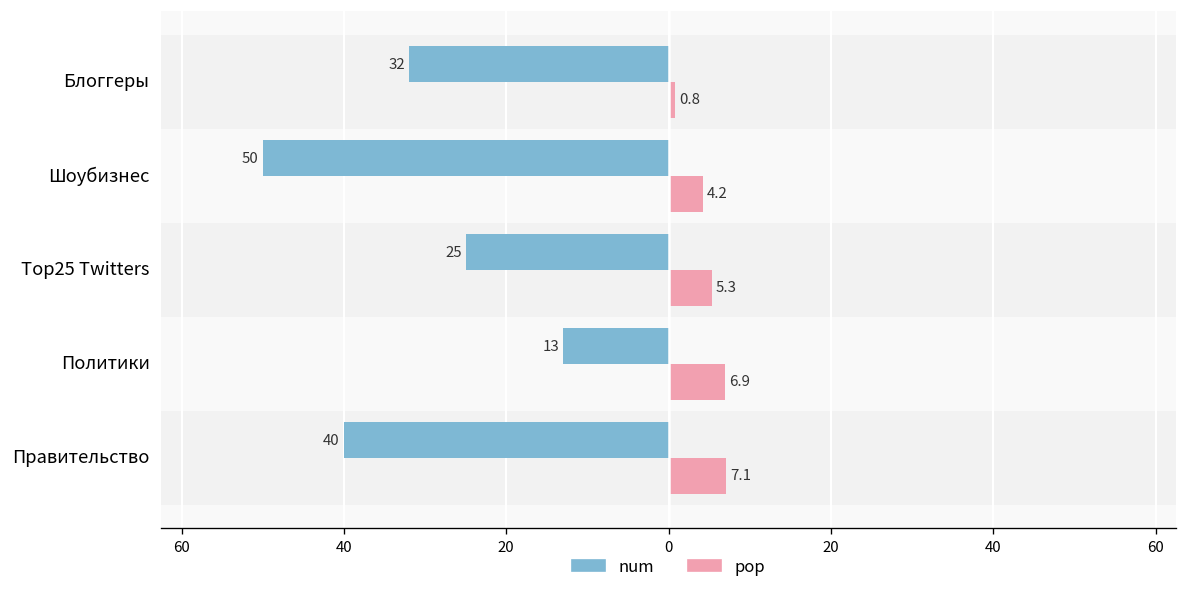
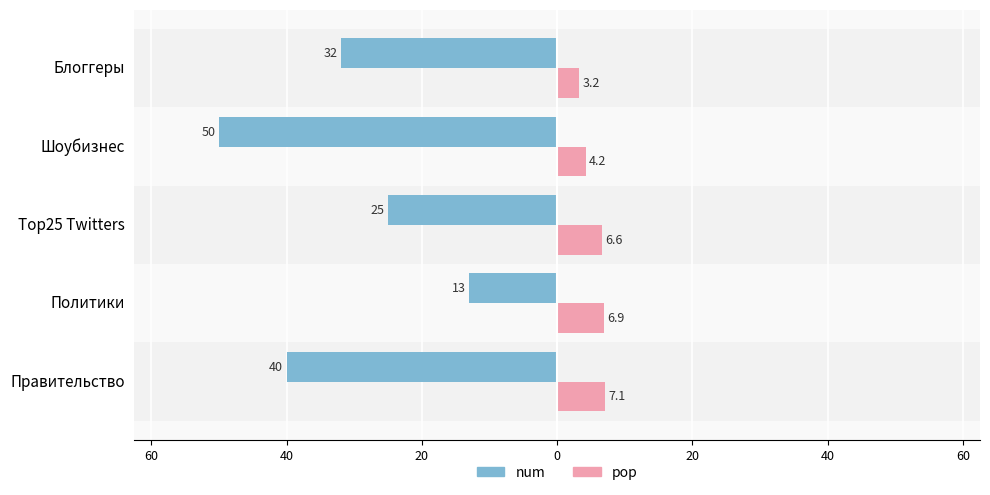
pop, Блоггеры: 0.8 -> 3.2
pop, Top25 Twitters: 5.3 -> 6.6
